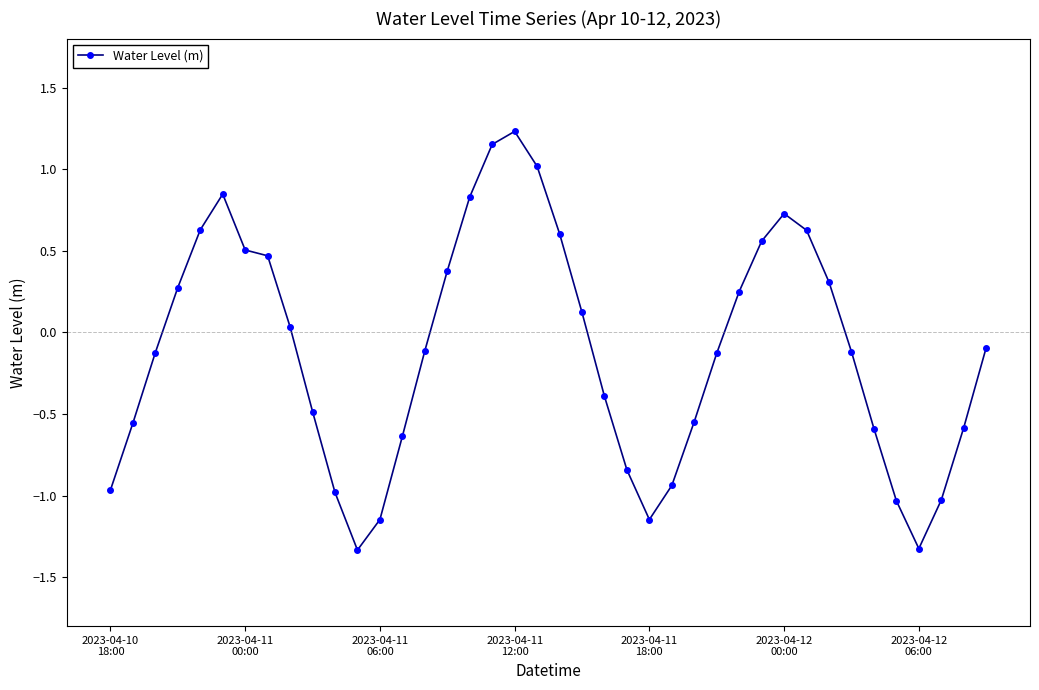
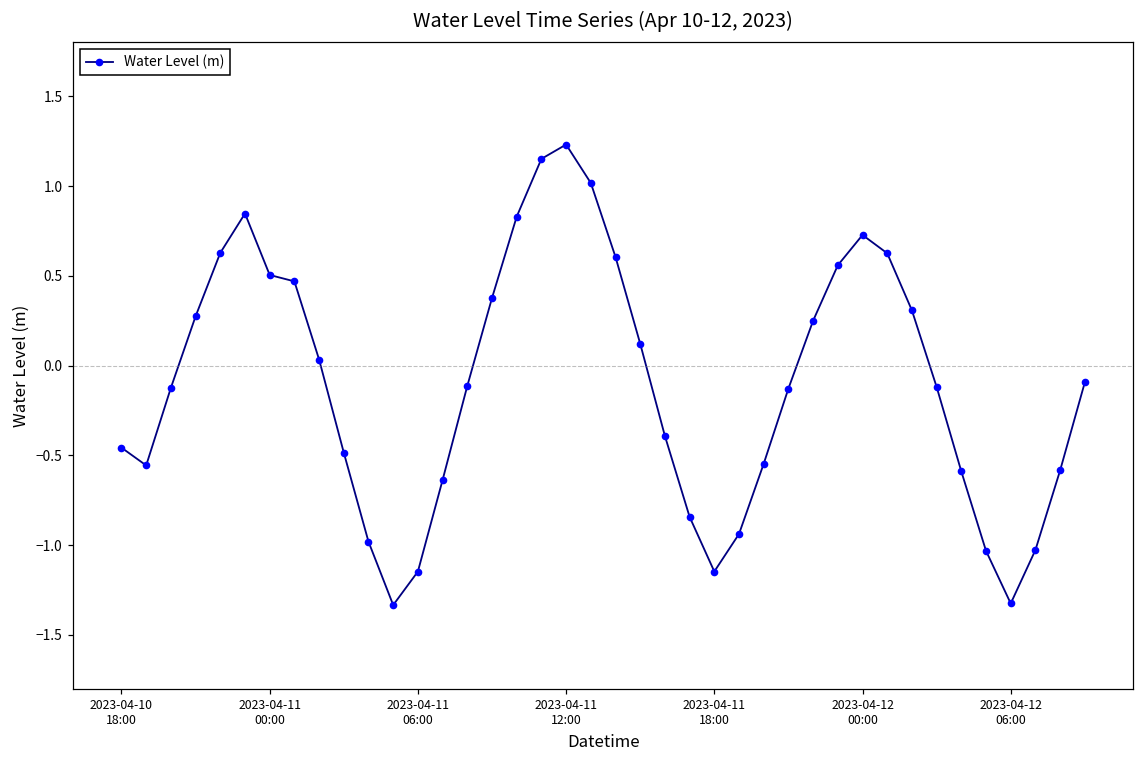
2023-04-10 18:00: -0.97 -> -0.46
